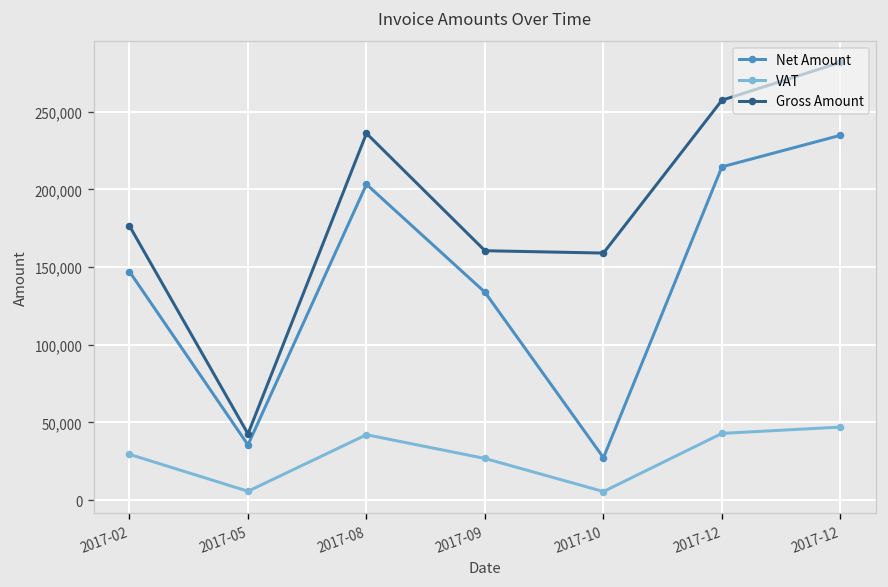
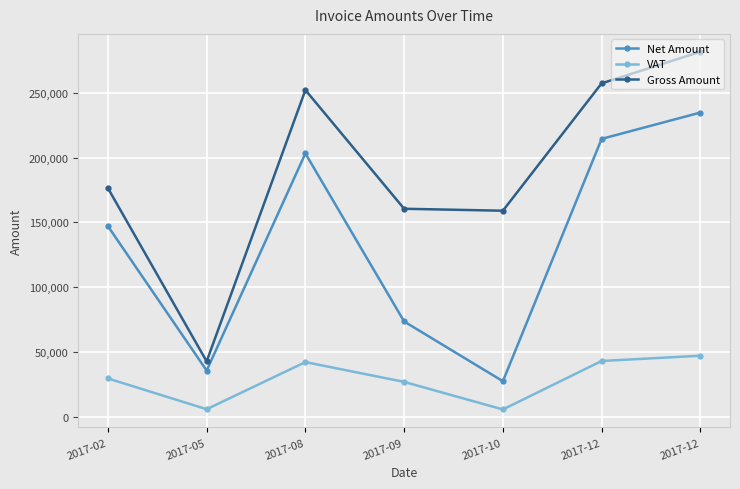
Gross Amount, 2017-08: 236,000 -> 252,000
Net Amount, 2017-09: 134,000 -> 73,000
